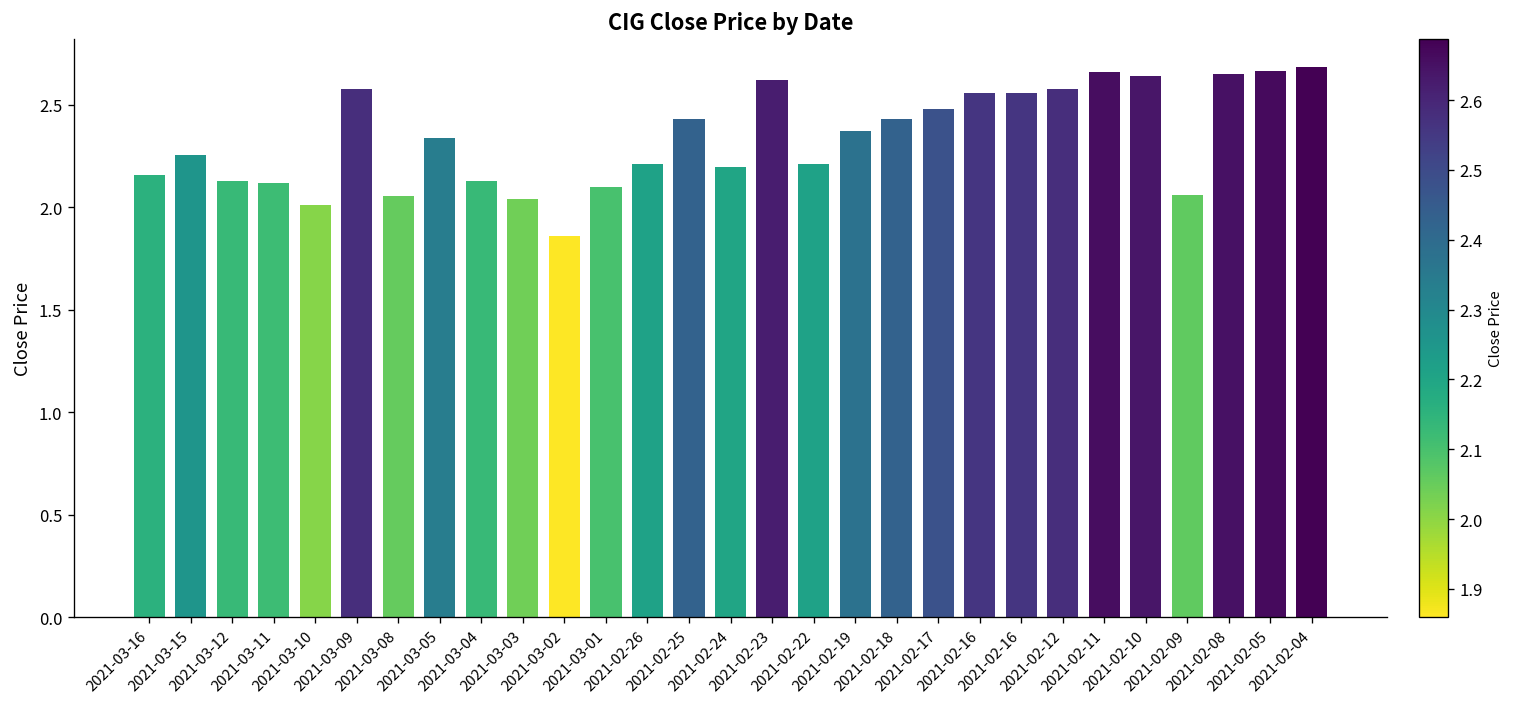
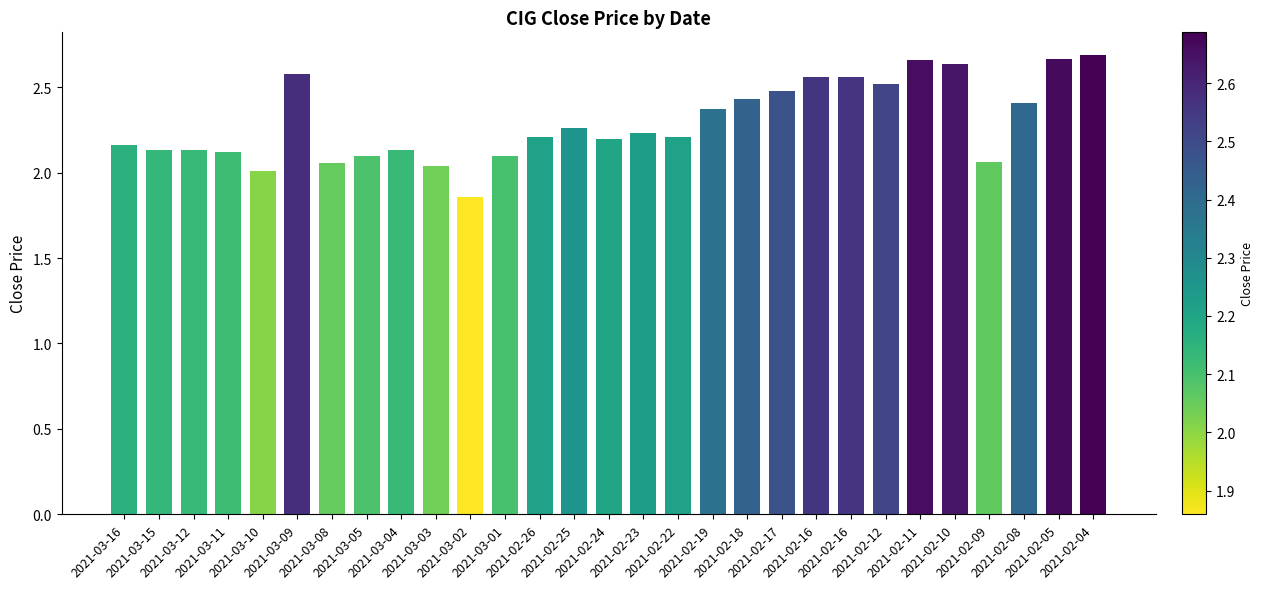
2021-03-15: 2.26 -> 2.14
2021-03-05: 2.34 -> 2.10
2021-02-25: 2.43 -> 2.26
2021-02-23: 2.62 -> 2.23
2021-02-12: 2.58 -> 2.52
2021-02-08: 2.65 -> 2.41
